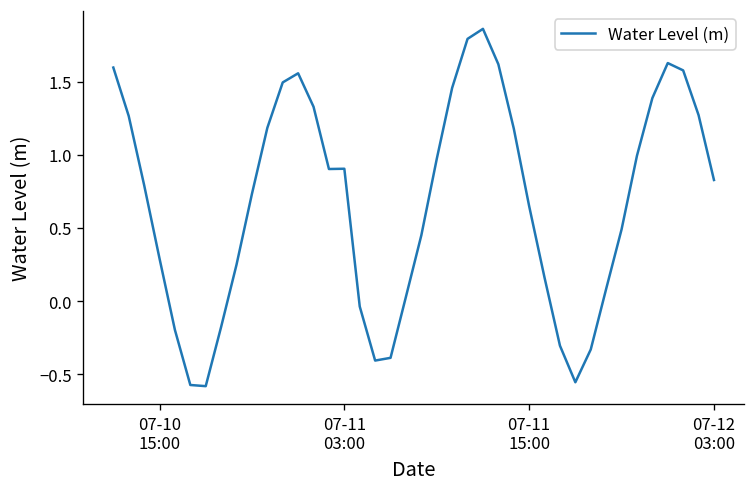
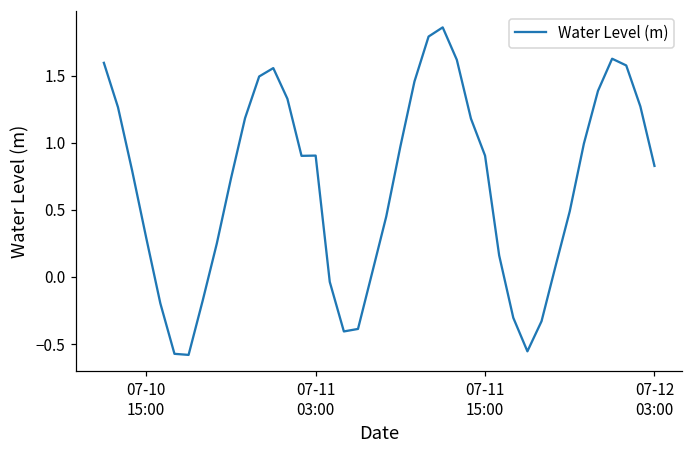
07-11 15:00: 0.65 -> 0.90
